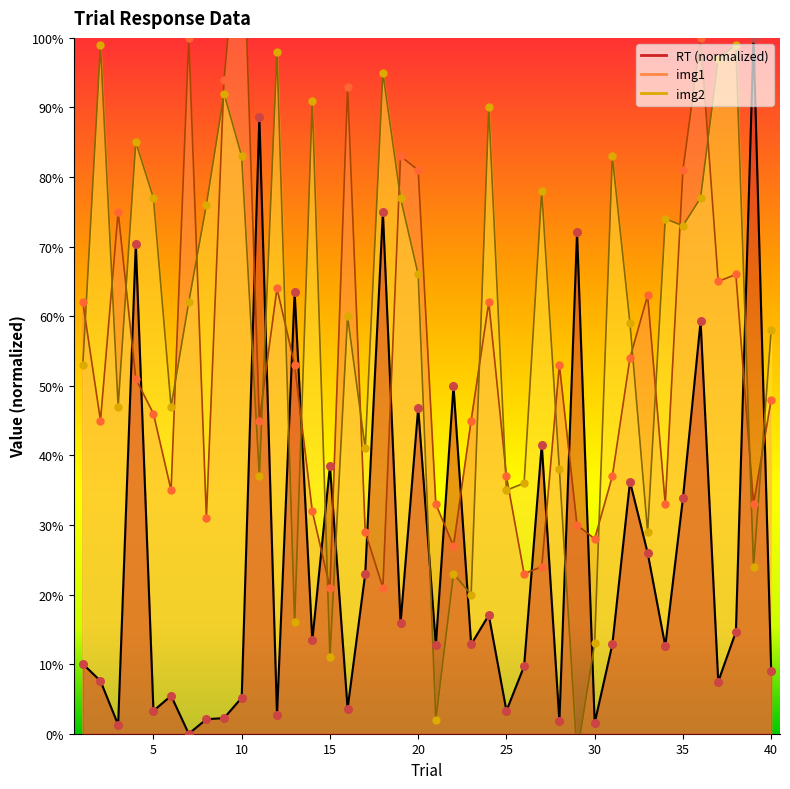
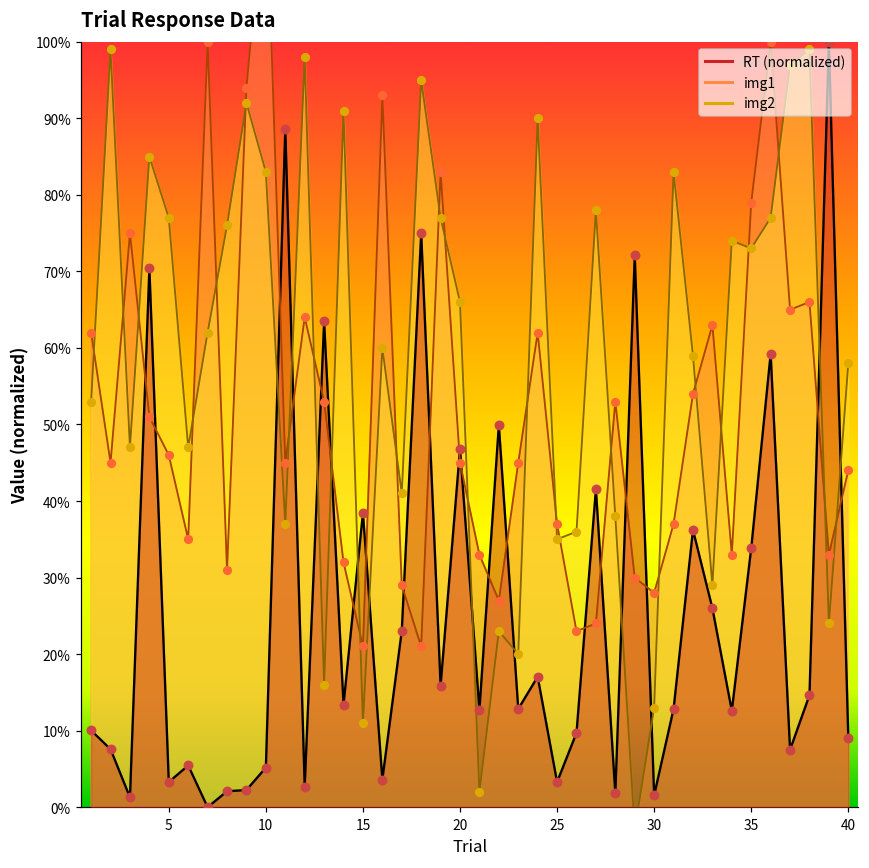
img1, 20: 81% -> 45%
img1, 35: 81% -> 79%
img1, 40: 48% -> 44%
